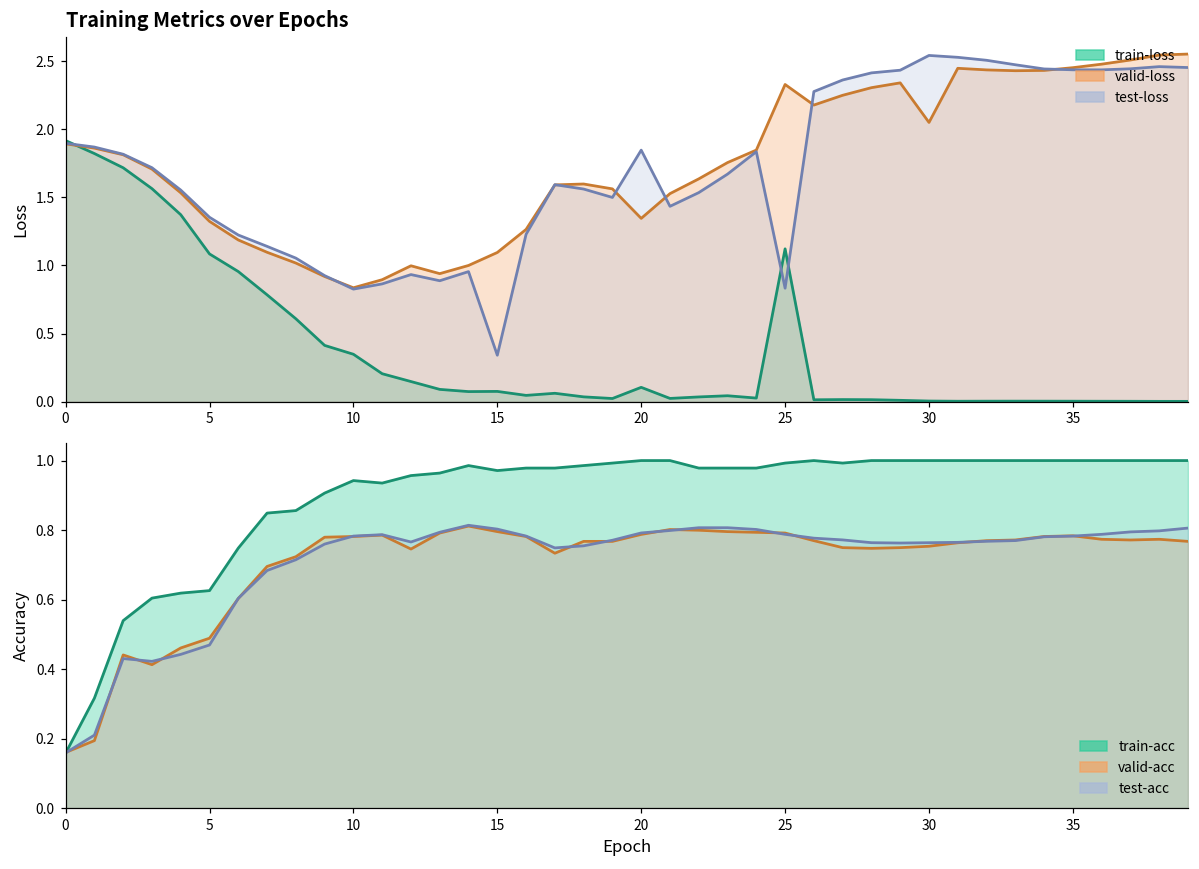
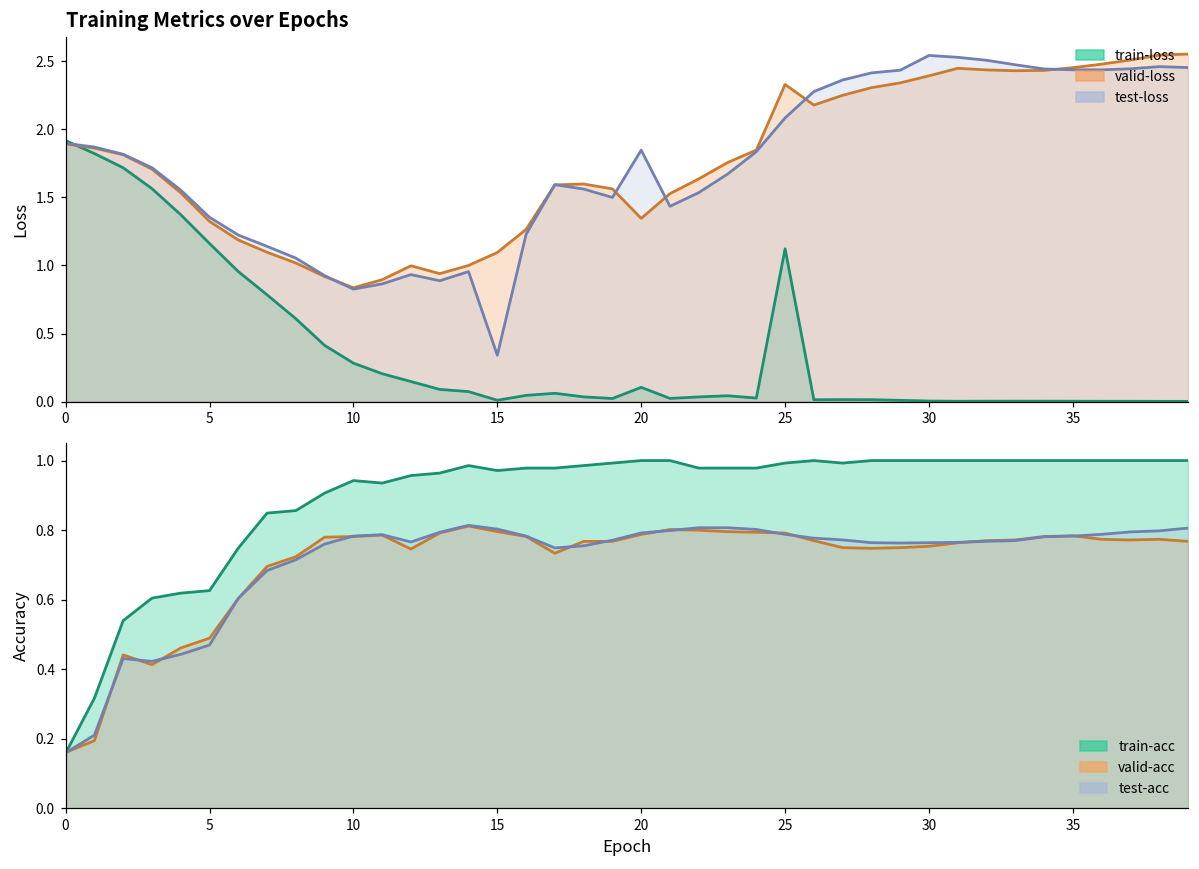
Training Metrics over Epochs, train-loss, 5: 1.08 -> 1.16
Training Metrics over Epochs, train-loss, 10: 0.35 -> 0.28
Training Metrics over Epochs, train-loss, 15: 0.08 -> 0.01
Training Metrics over Epochs, test-loss, 25: 0.83 -> 2.08
Training Metrics over Epochs, valid-loss, 30: 2.05 -> 2.39
